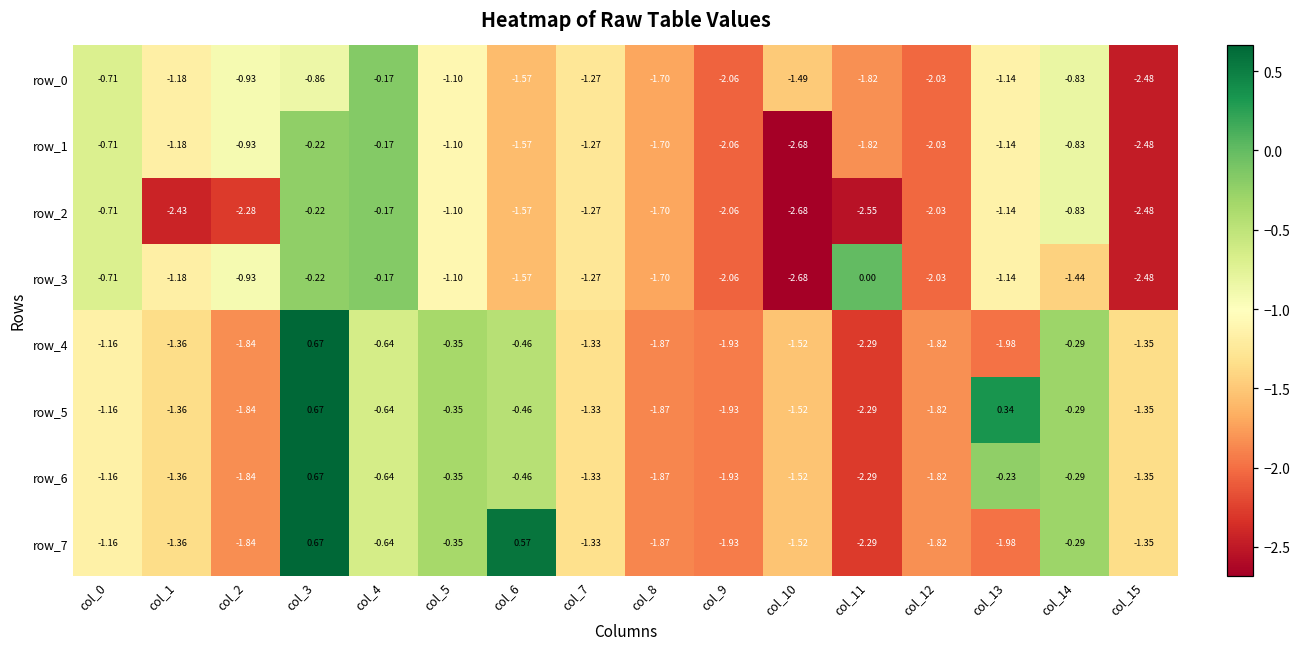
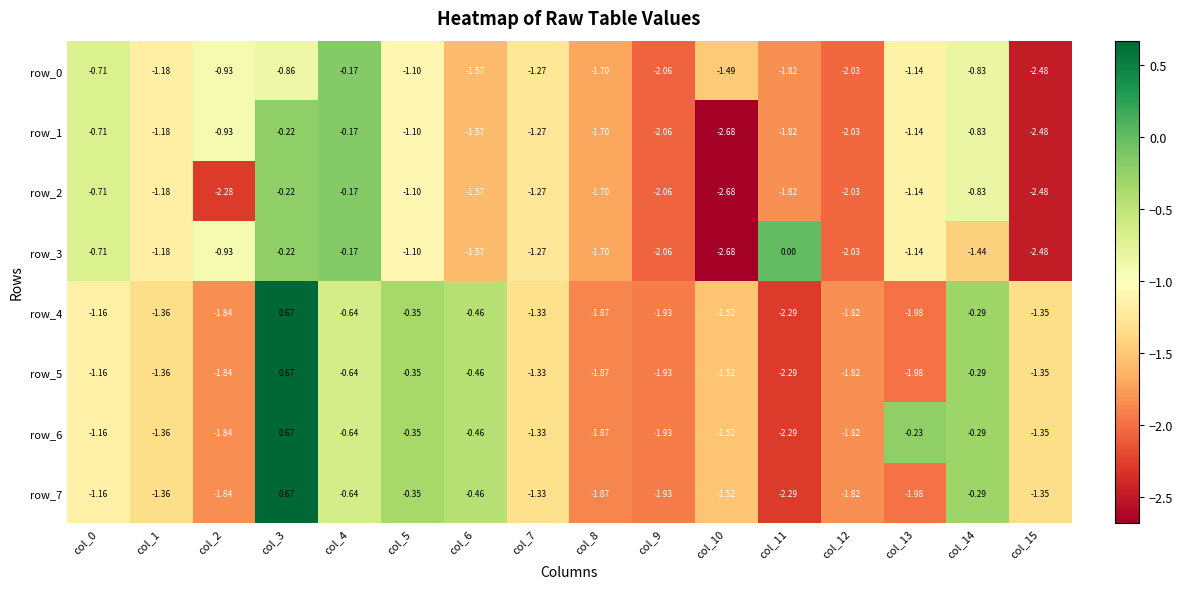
row_2, col_1: -2.43 -> -1.18
row_2, col_11: -2.55 -> -1.82
row_5, col_13: 0.34 -> -1.98
row_7, col_6: 0.57 -> -0.46
